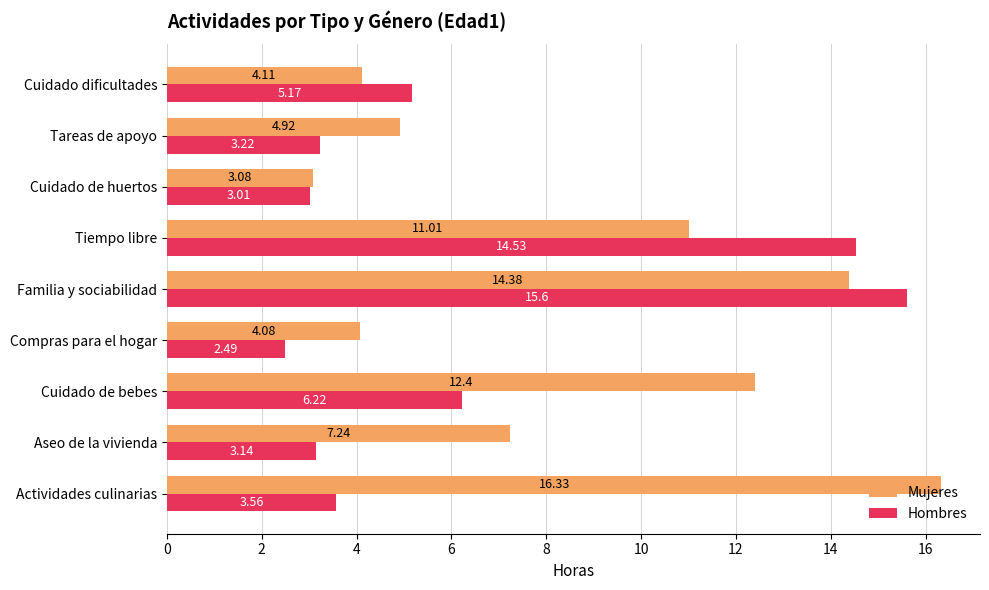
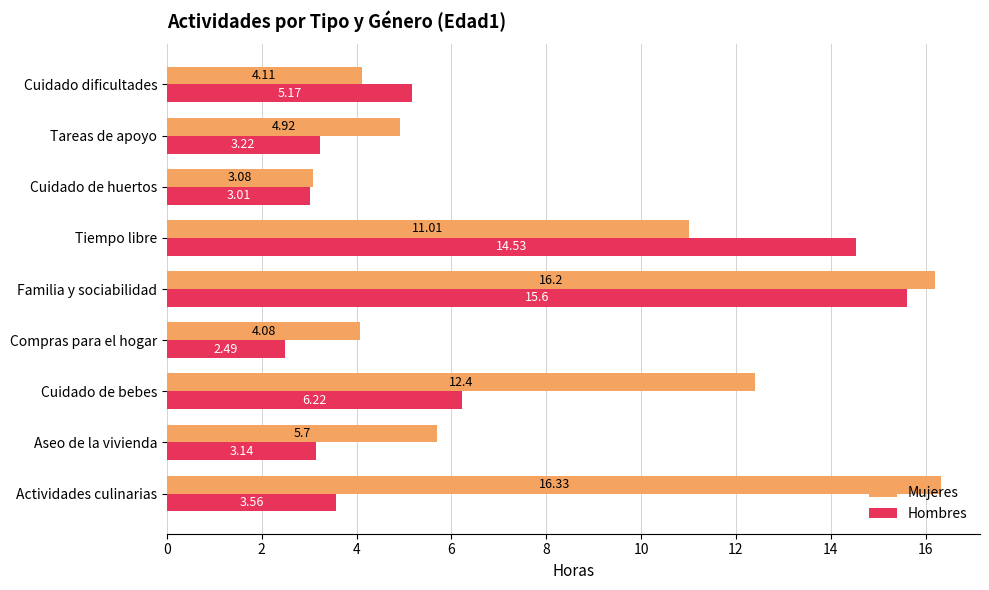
Mujeres, Familia y sociabilidad: 14.38 -> 16.2
Mujeres, Aseo de la vivienda: 7.24 -> 5.7
